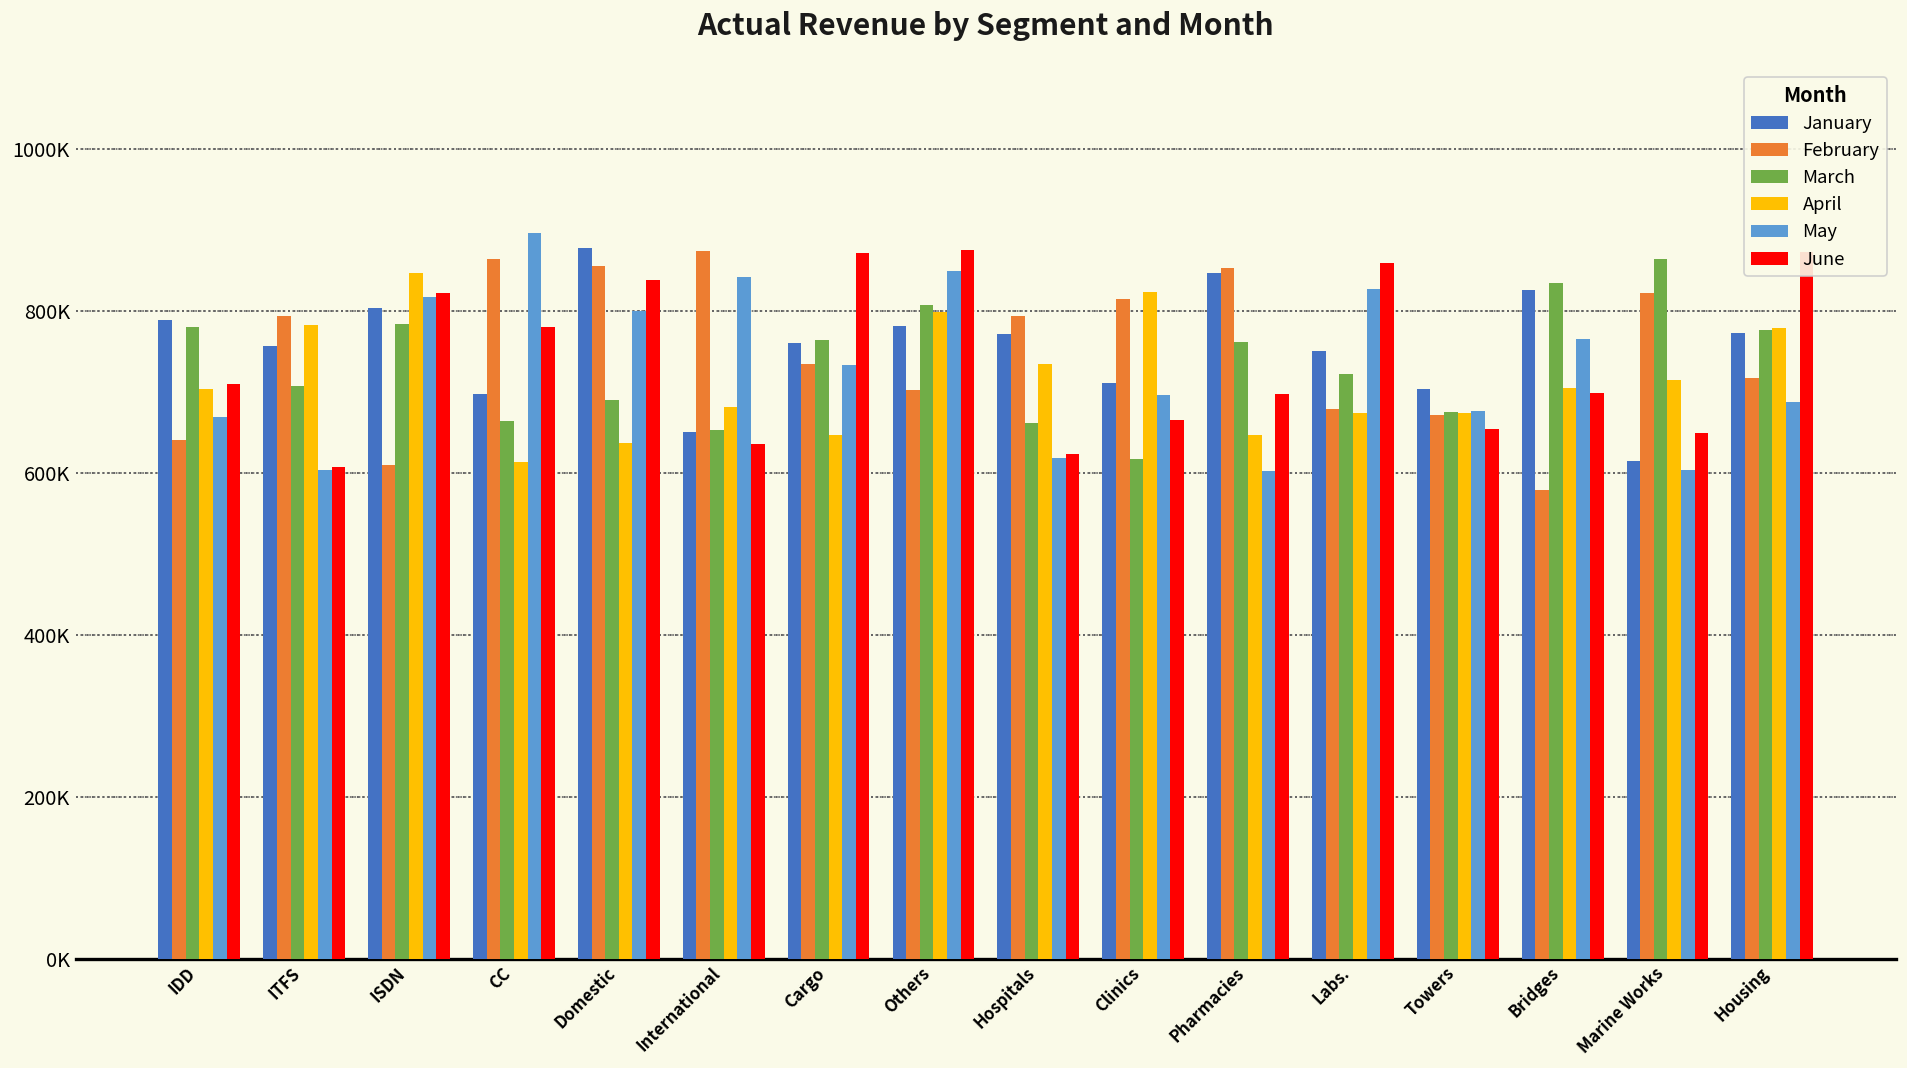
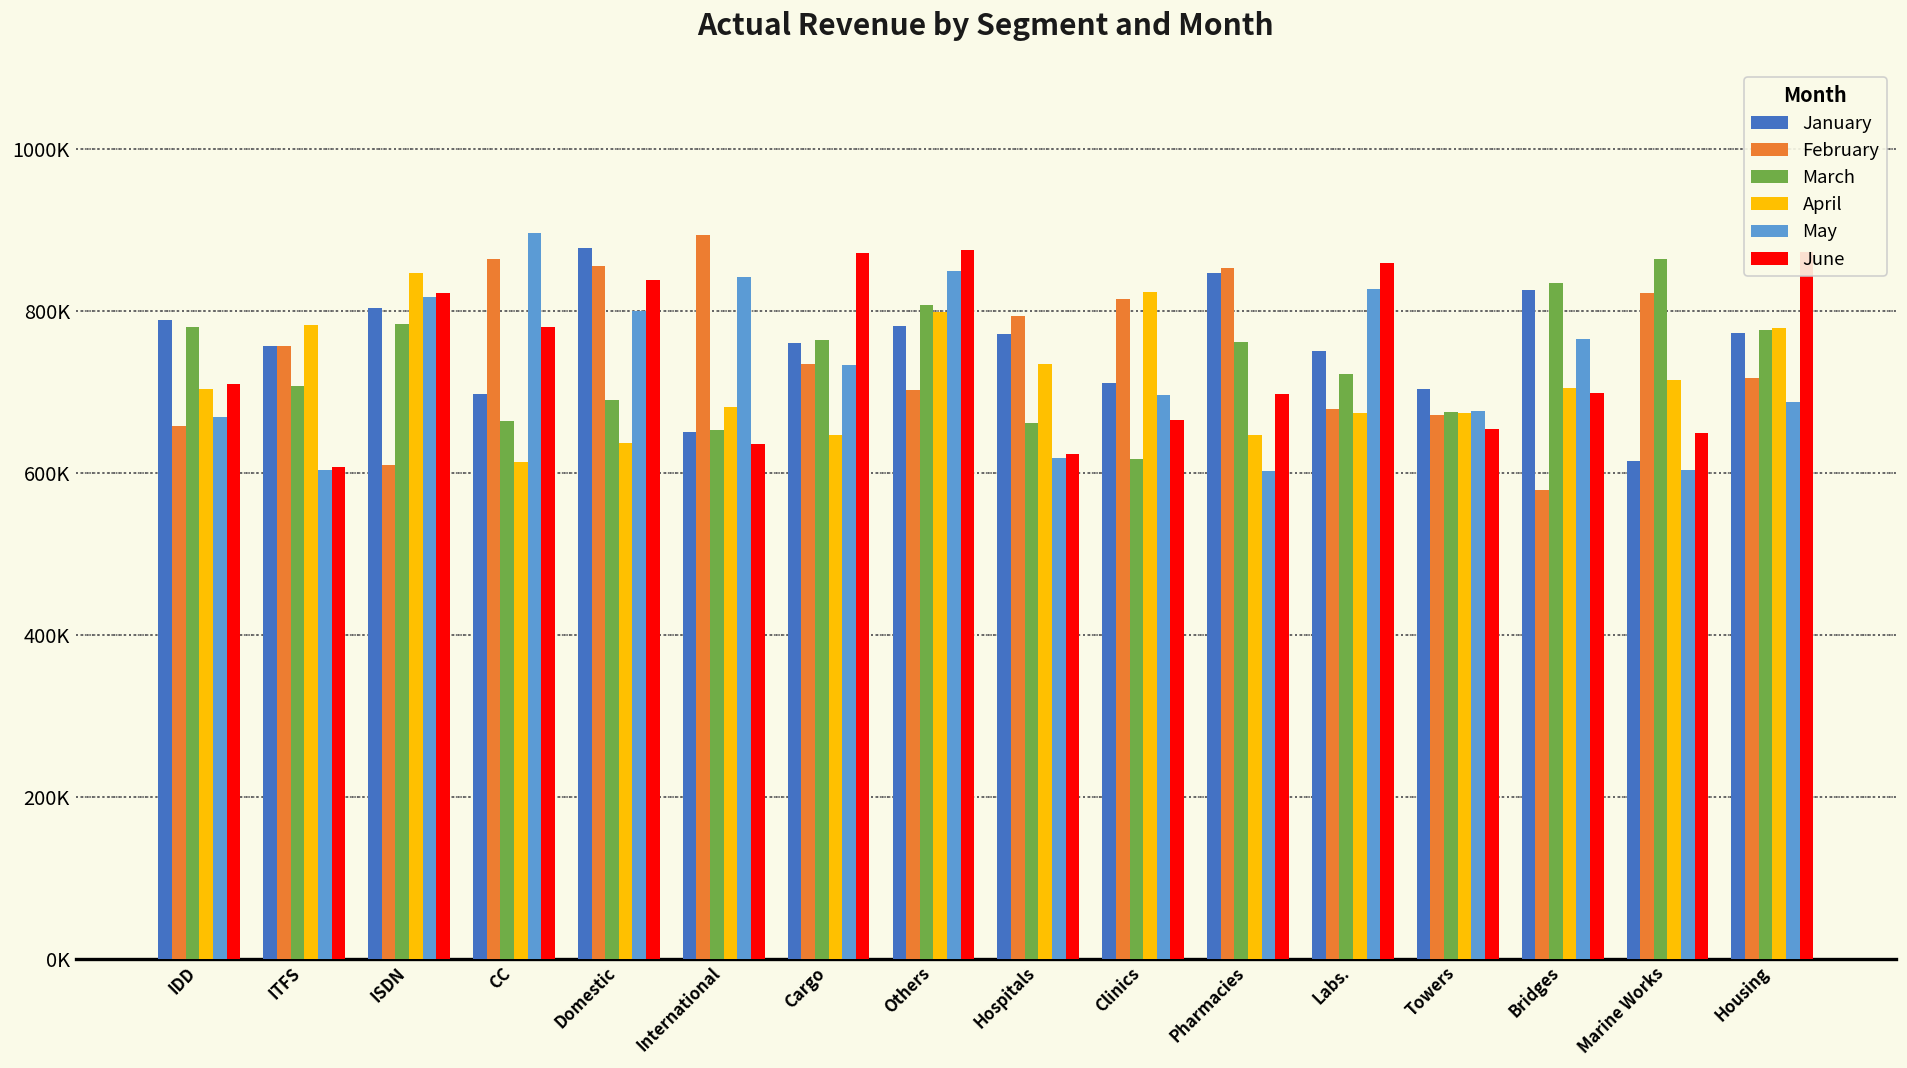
February, IDD: 640000 -> 660000
February, ITFS: 790000 -> 760000
February, International: 870000 -> 890000
